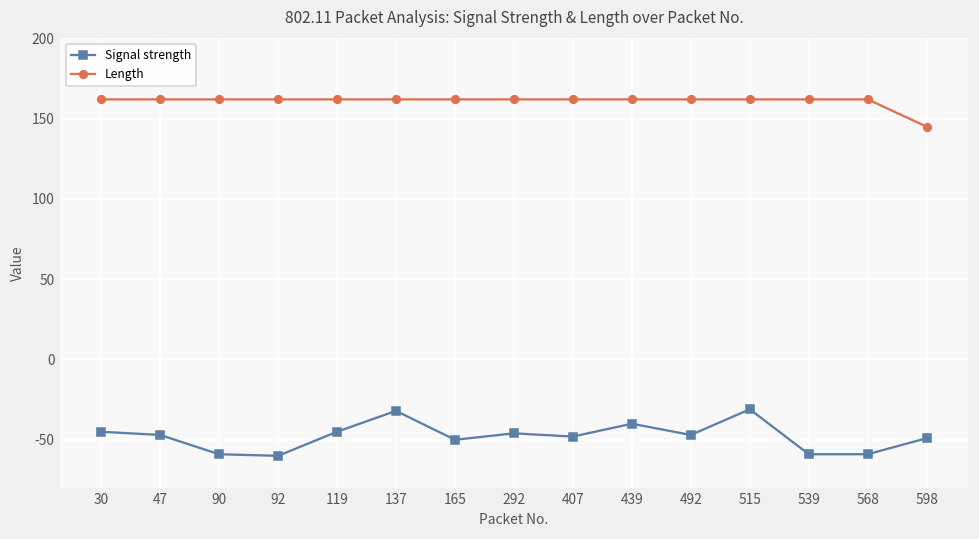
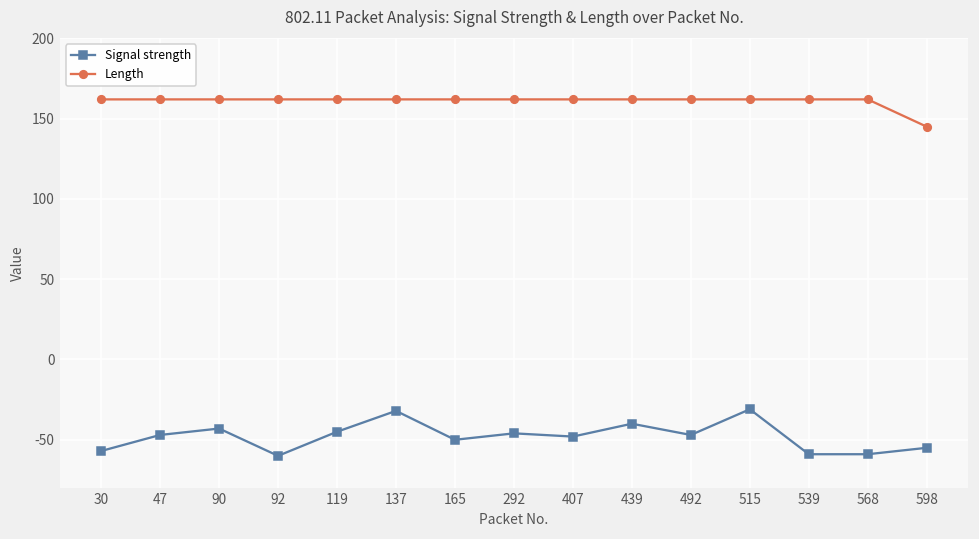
Signal strength, 30: -45 -> -57
Signal strength, 90: -59 -> -43
Signal strength, 598: -49 -> -55
